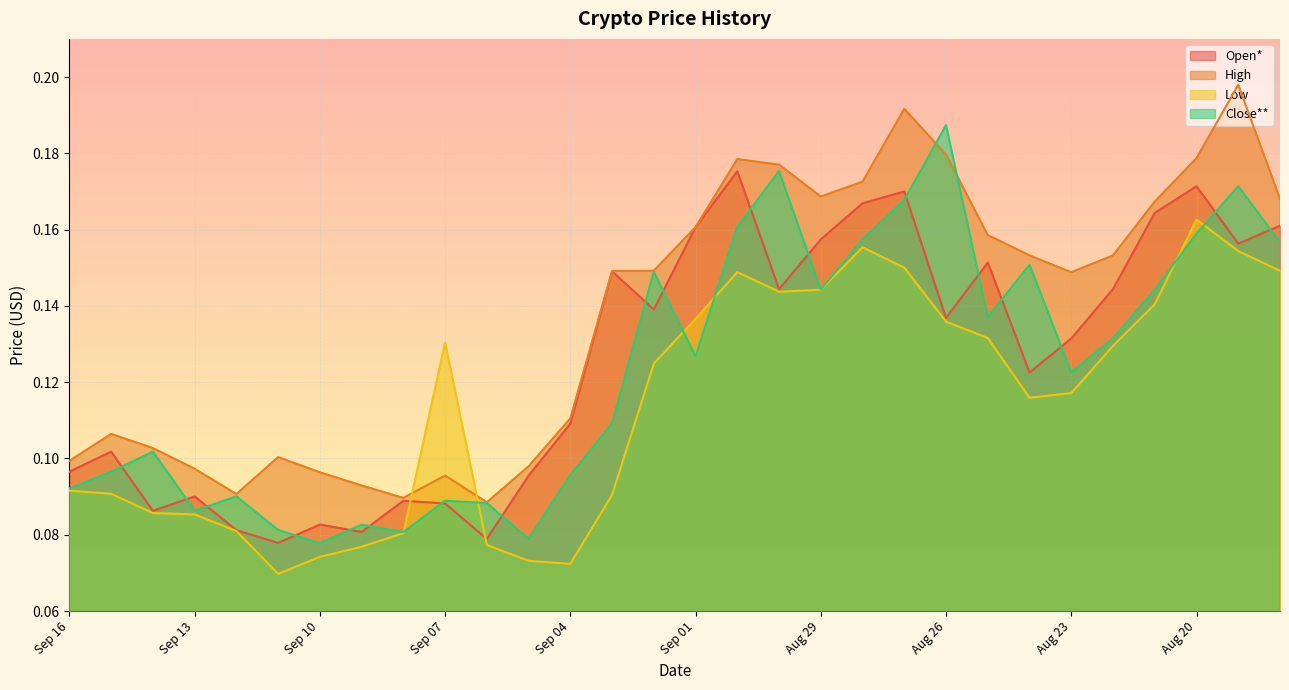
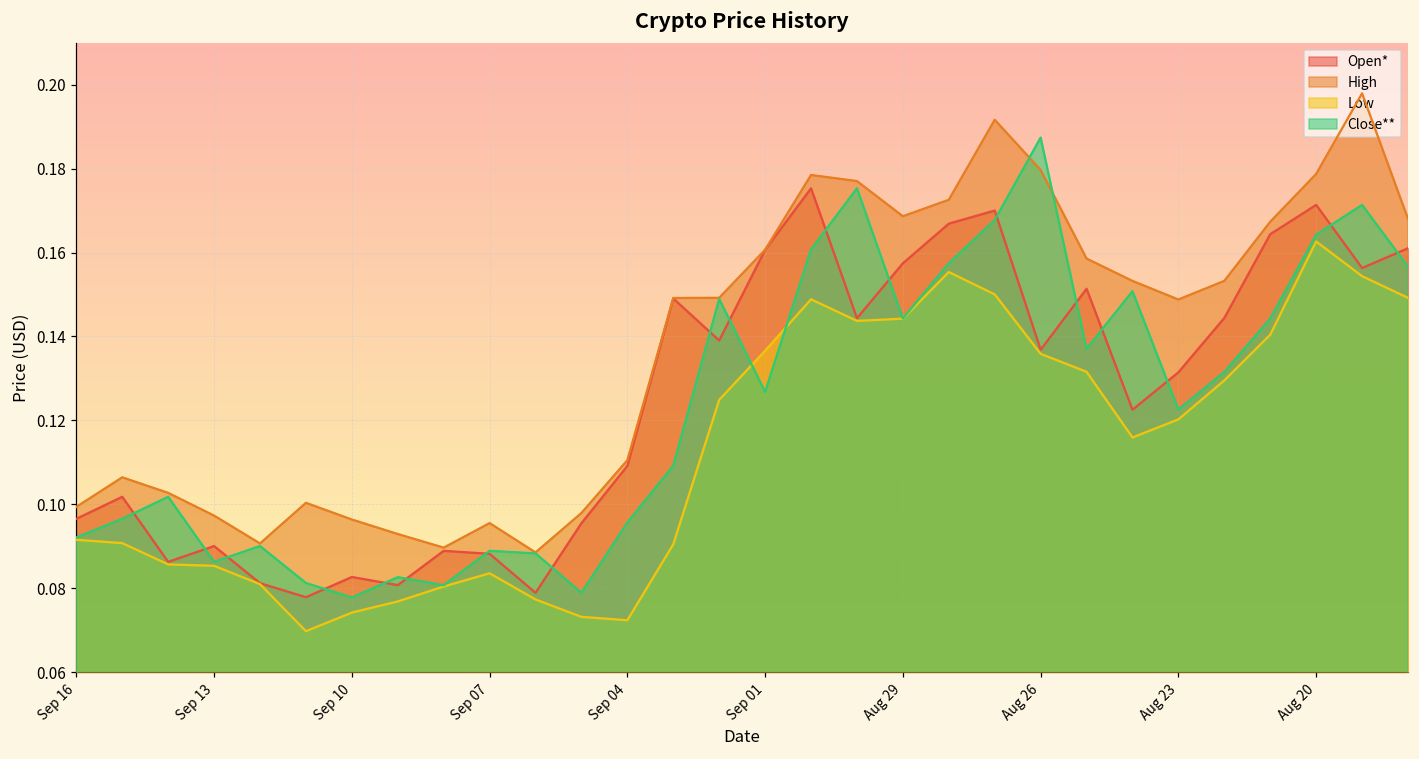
Low, Sep 07: 0.130 -> 0.084
Low, Aug 23: 0.117 -> 0.120
Close**, Aug 20: 0.159 -> 0.164
